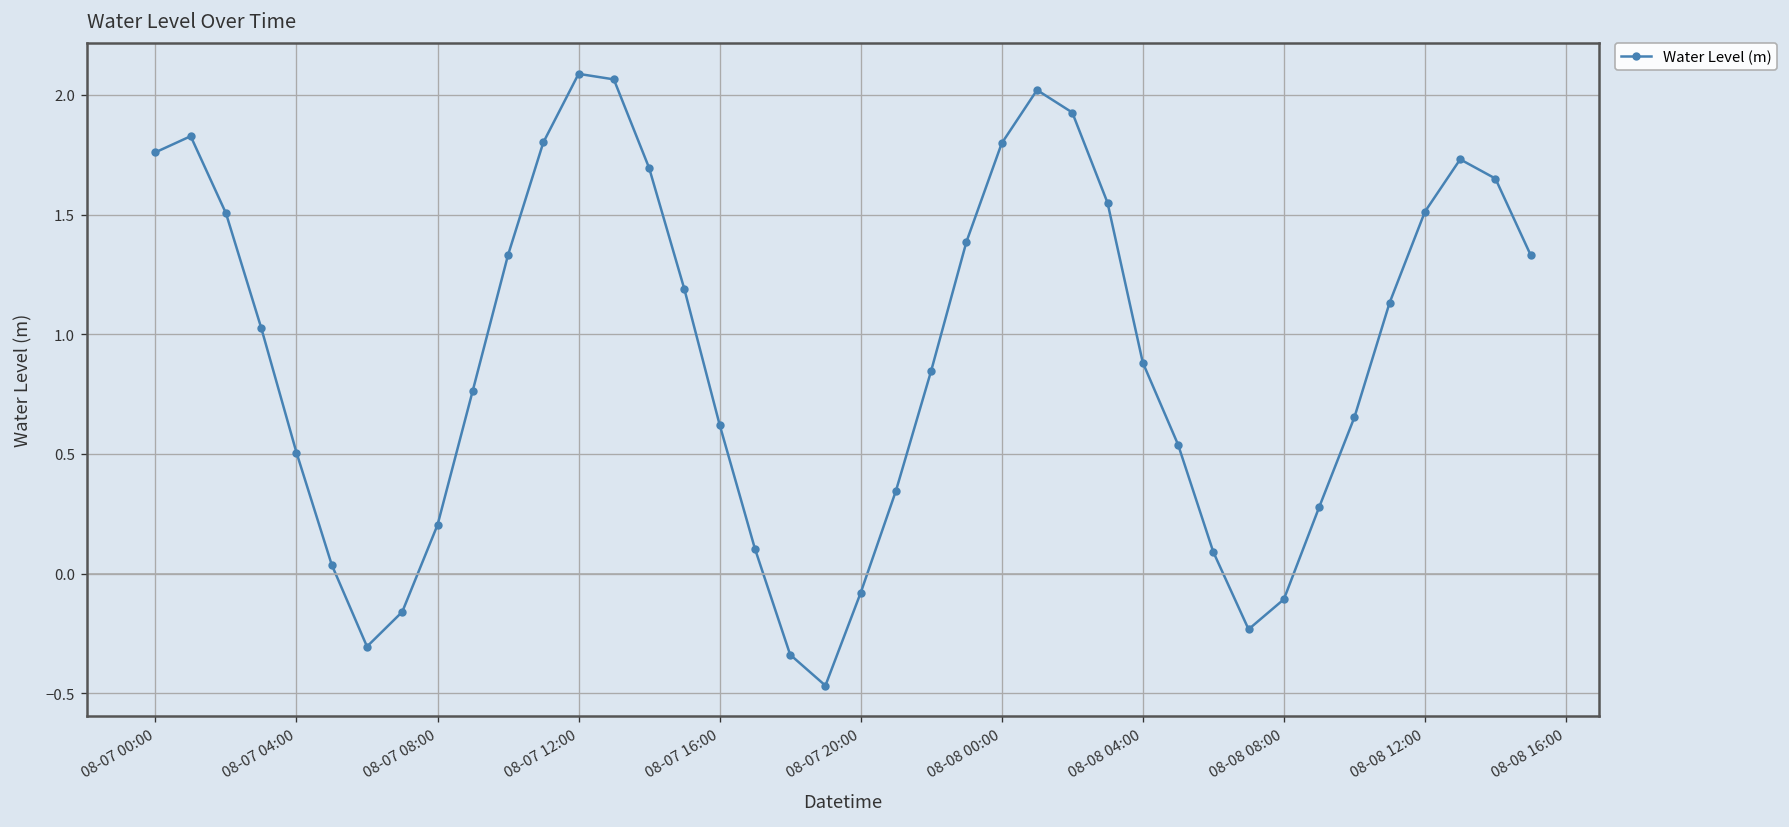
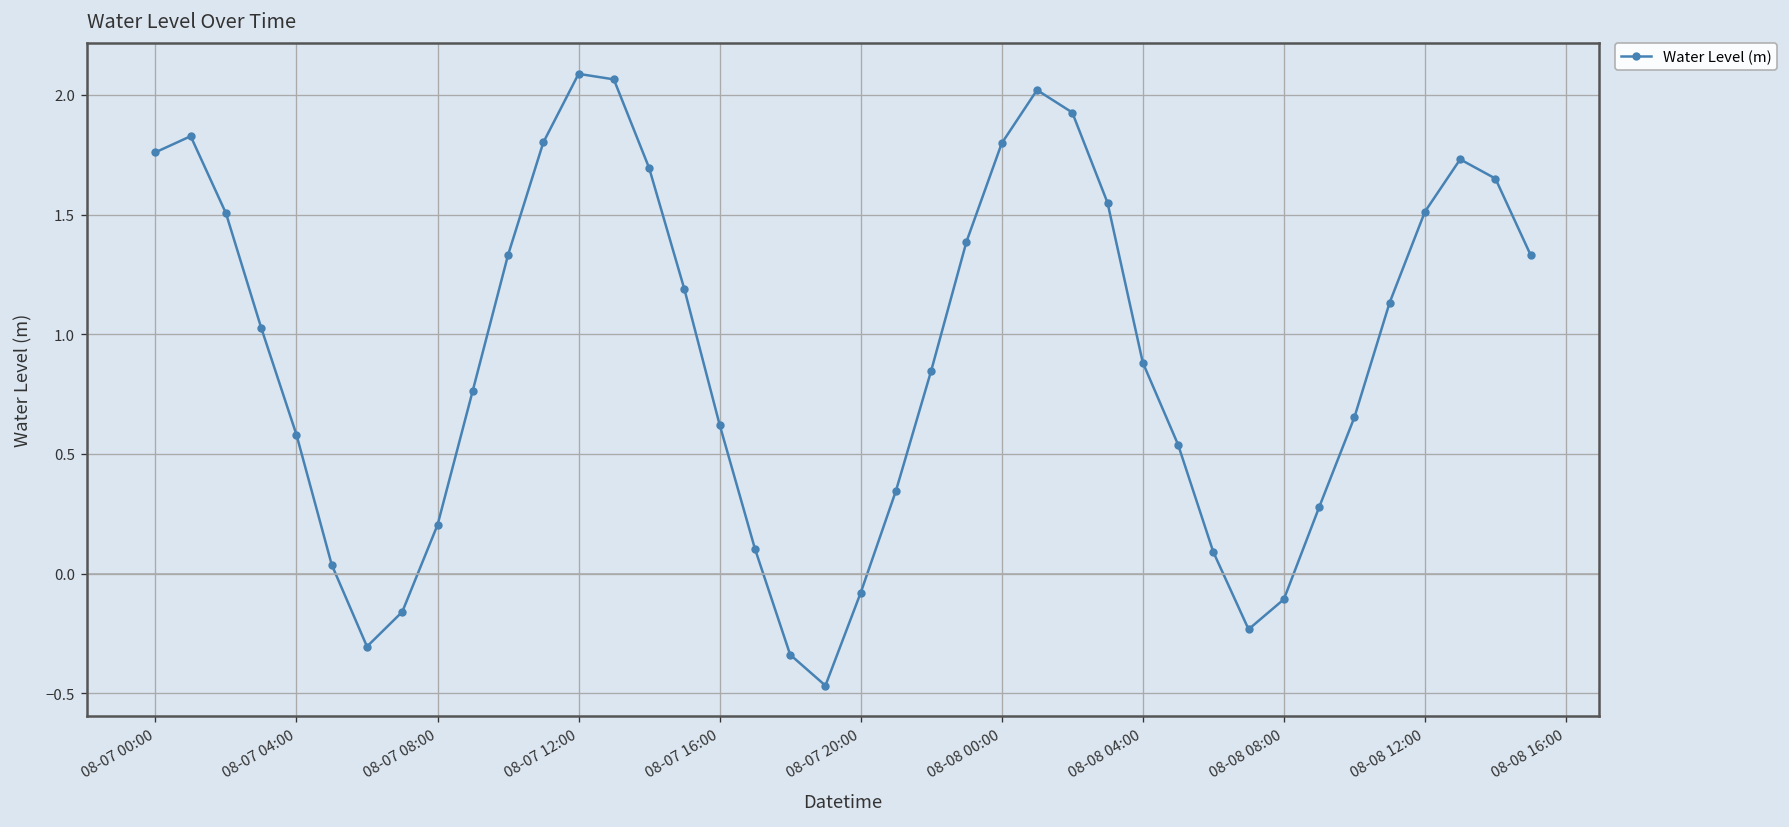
08-07 04:00: 0.51 -> 0.58
